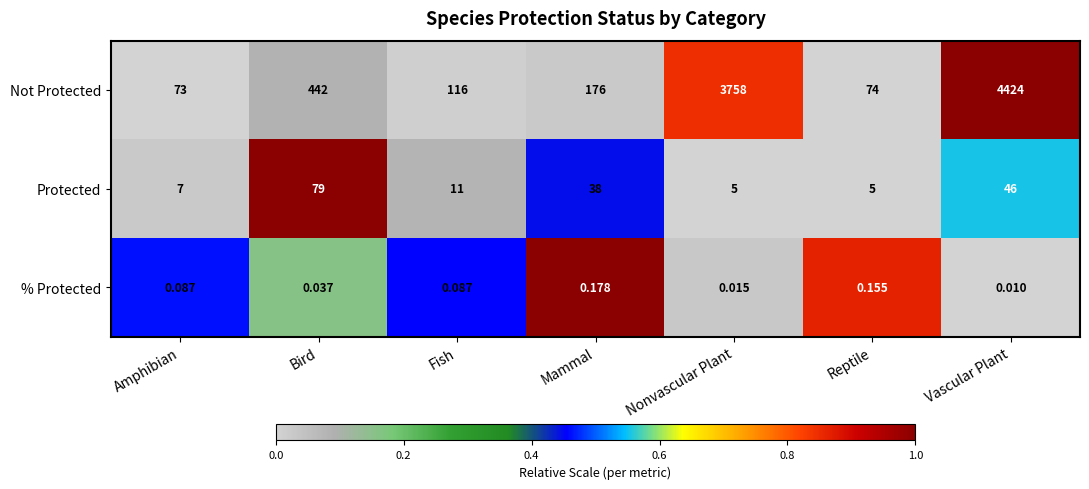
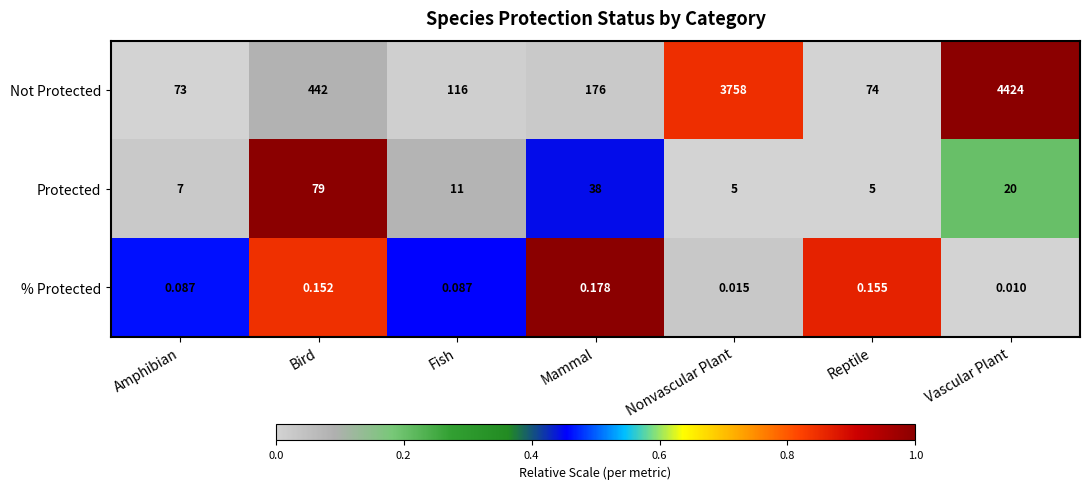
Protected, Vascular Plant: 46 -> 20
% Protected, Bird: 0.037 -> 0.152
